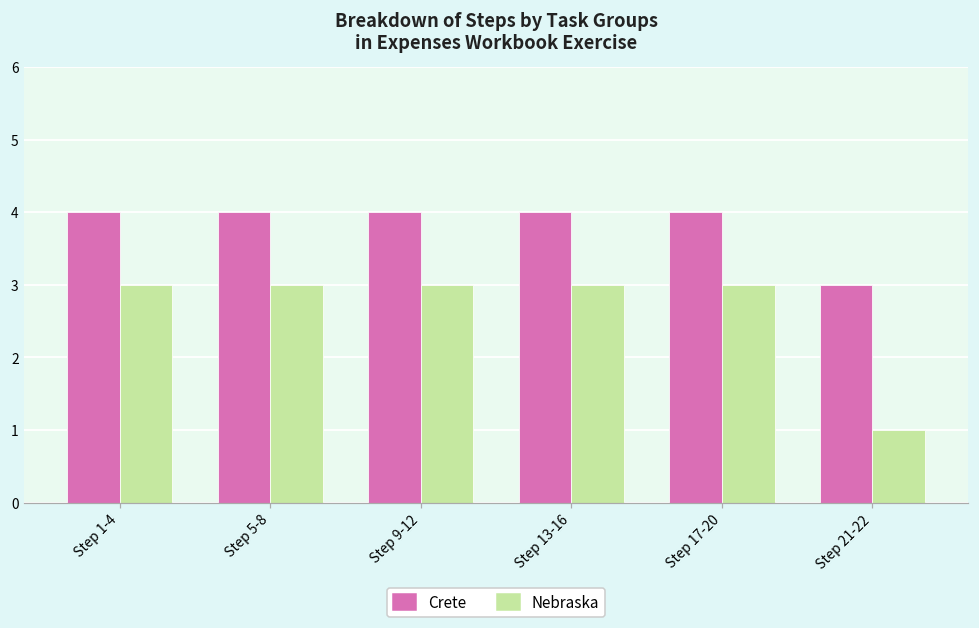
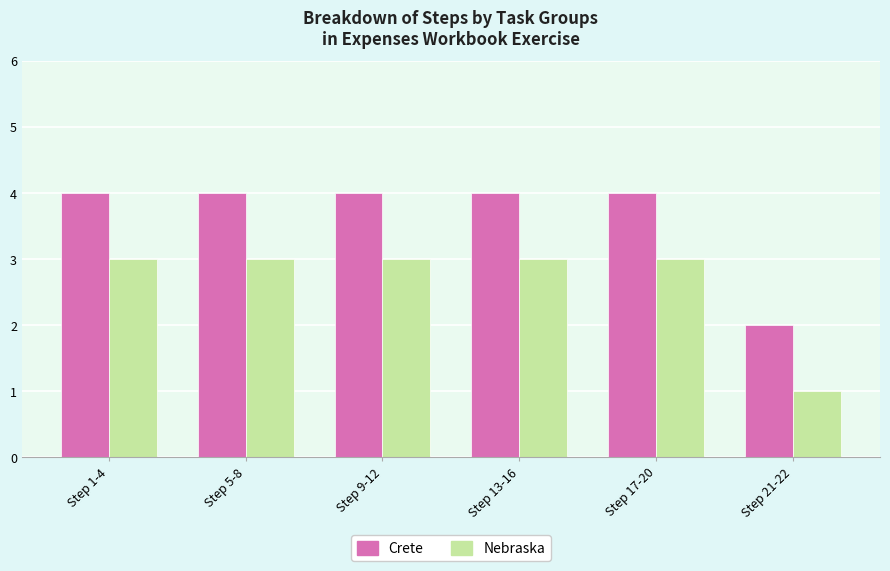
Crete, Step 21-22: 3 -> 2
